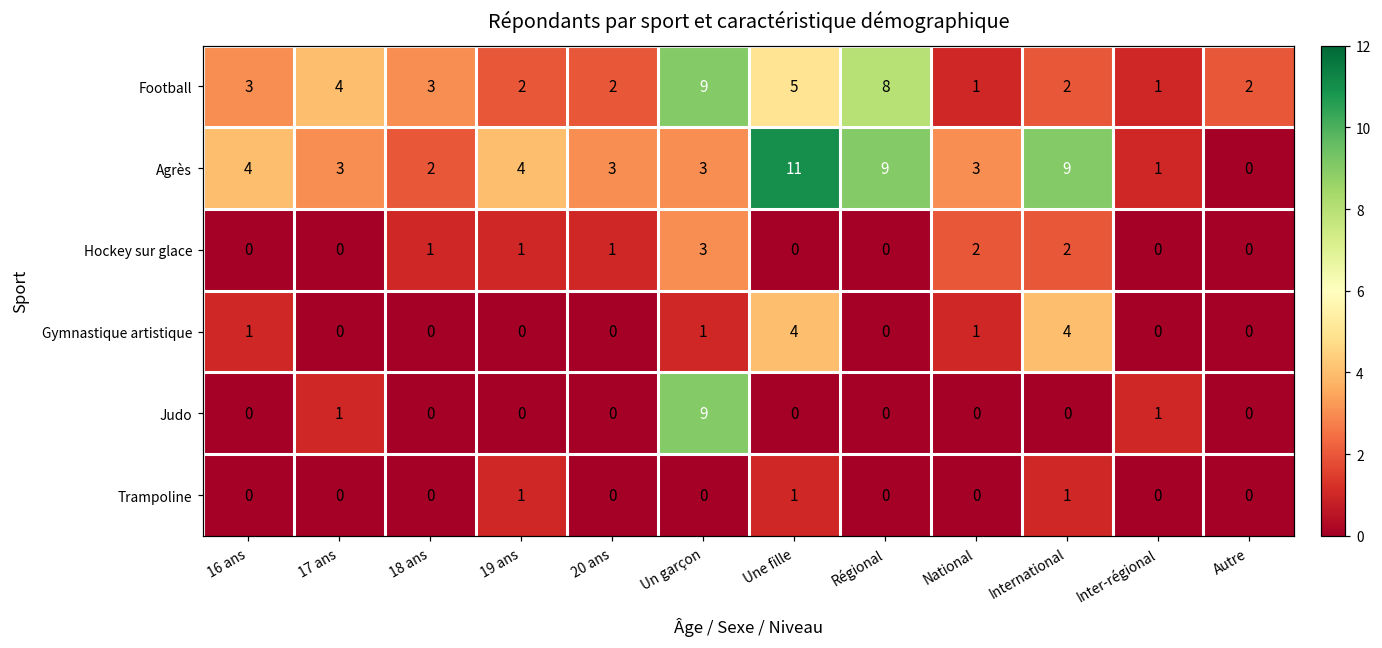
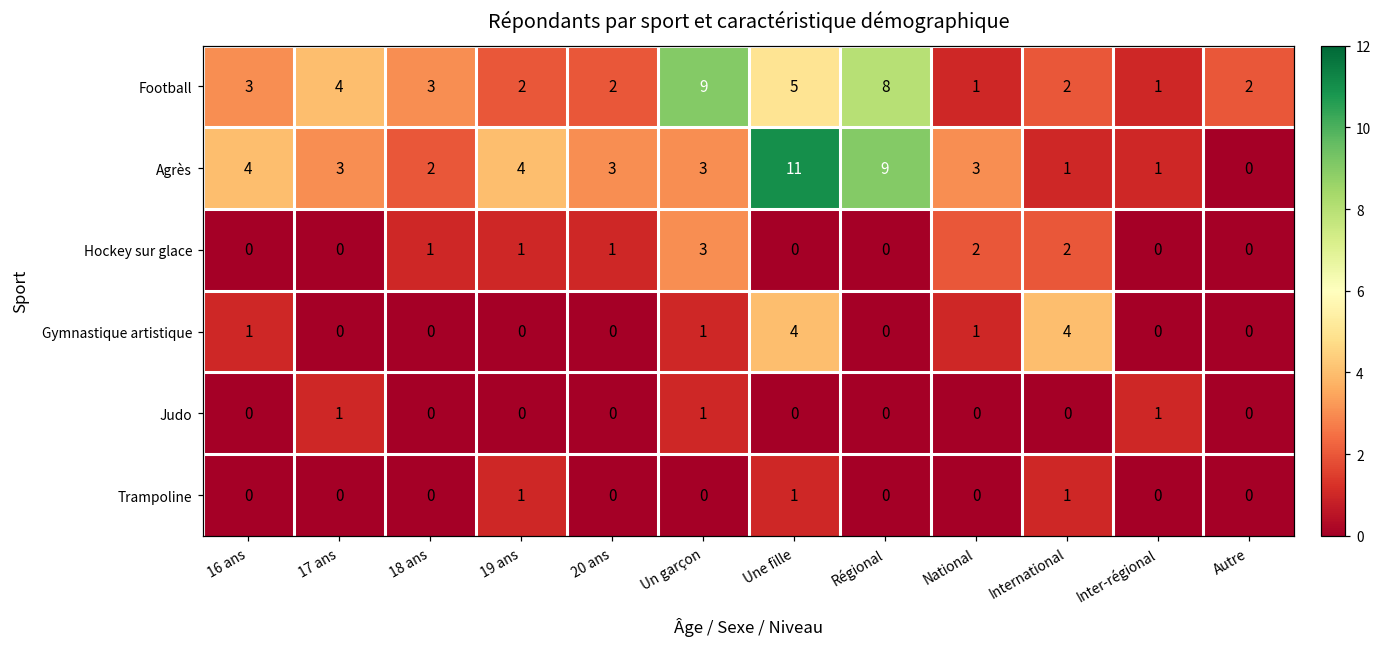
Agrès, International: 9 -> 1
Judo, Un garçon: 9 -> 1
